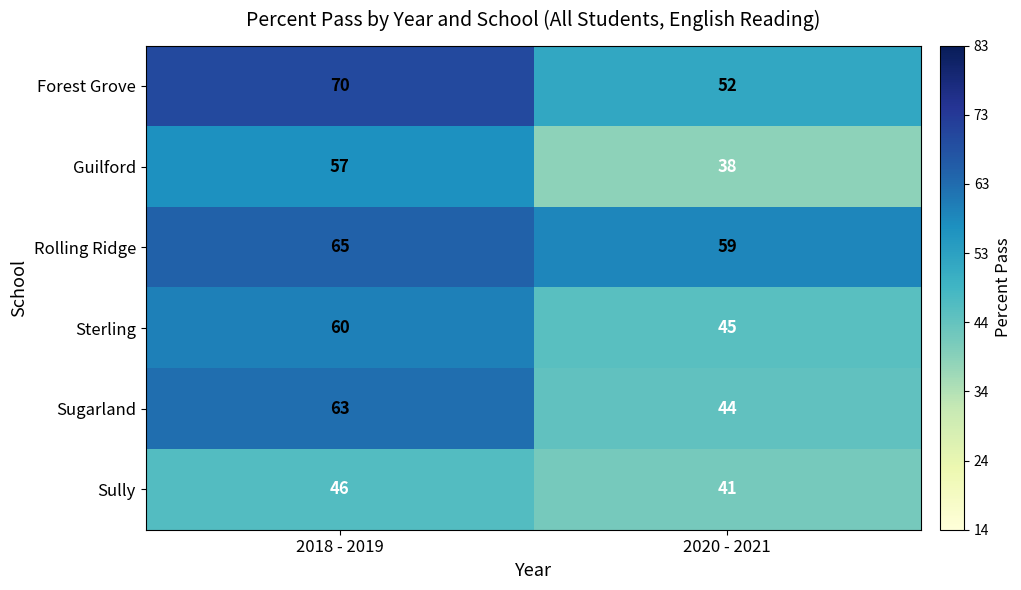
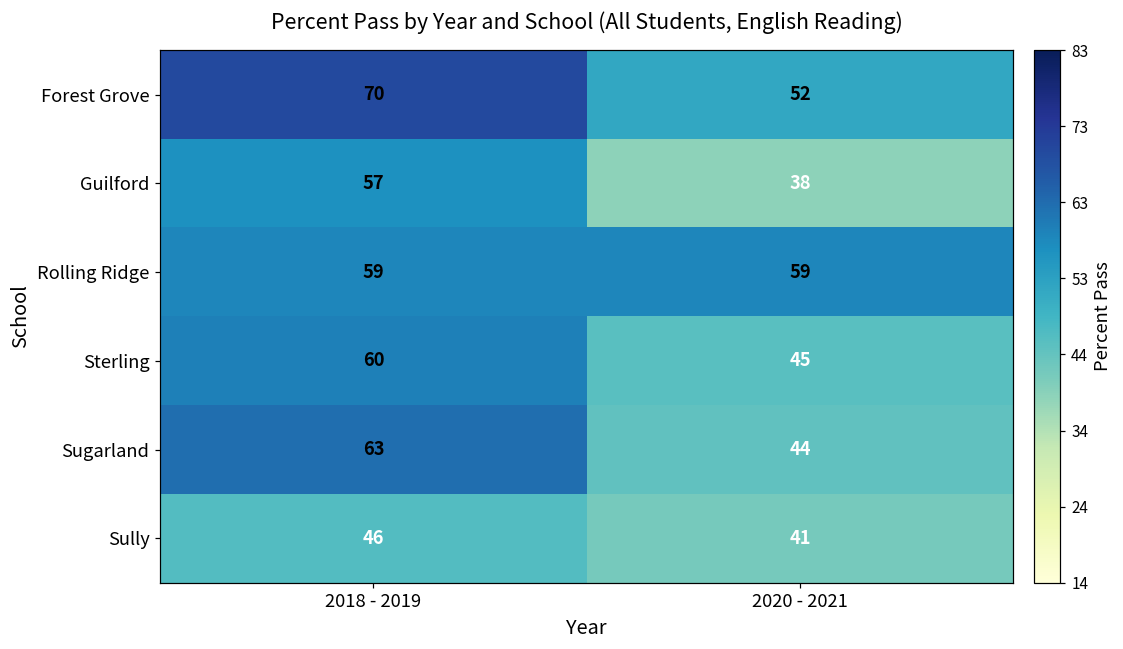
Rolling Ridge, 2018 - 2019: 65 -> 59
